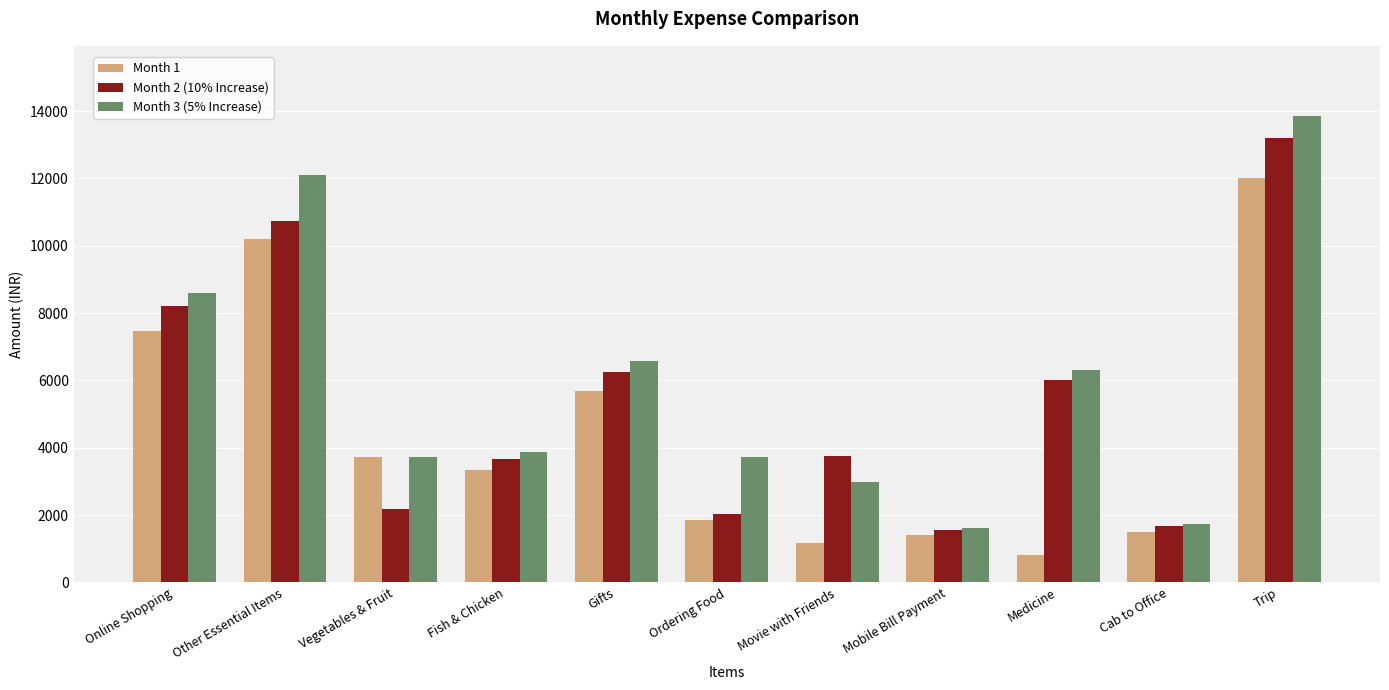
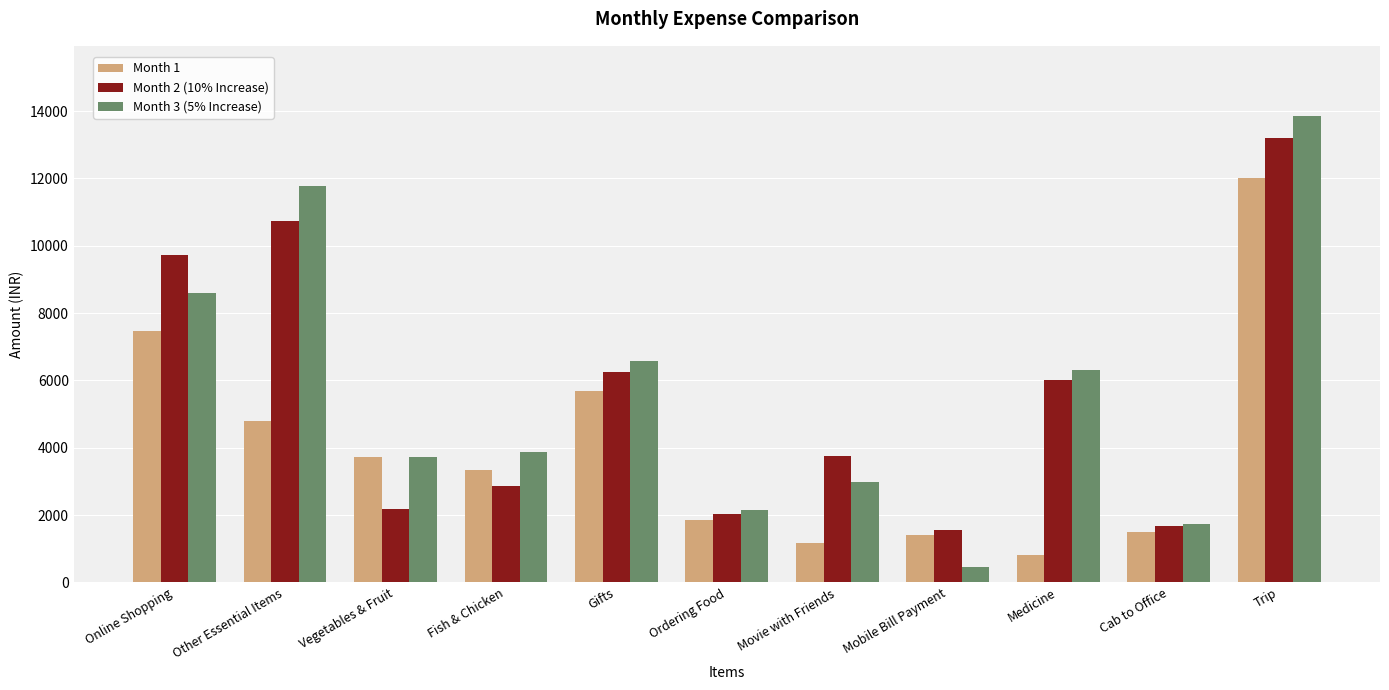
Month 2 (10% Increase), Online Shopping: 8200 -> 9700
Month 1, Other Essential Items: 10200 -> 4800
Month 3 (5% Increase), Other Essential Items: 12100 -> 11800
Month 2 (10% Increase), Fish & Chicken: 3700 -> 2900
Month 3 (5% Increase), Ordering Food: 3700 -> 2100
Month 3 (5% Increase), Mobile Bill Payment: 1600 -> 400
